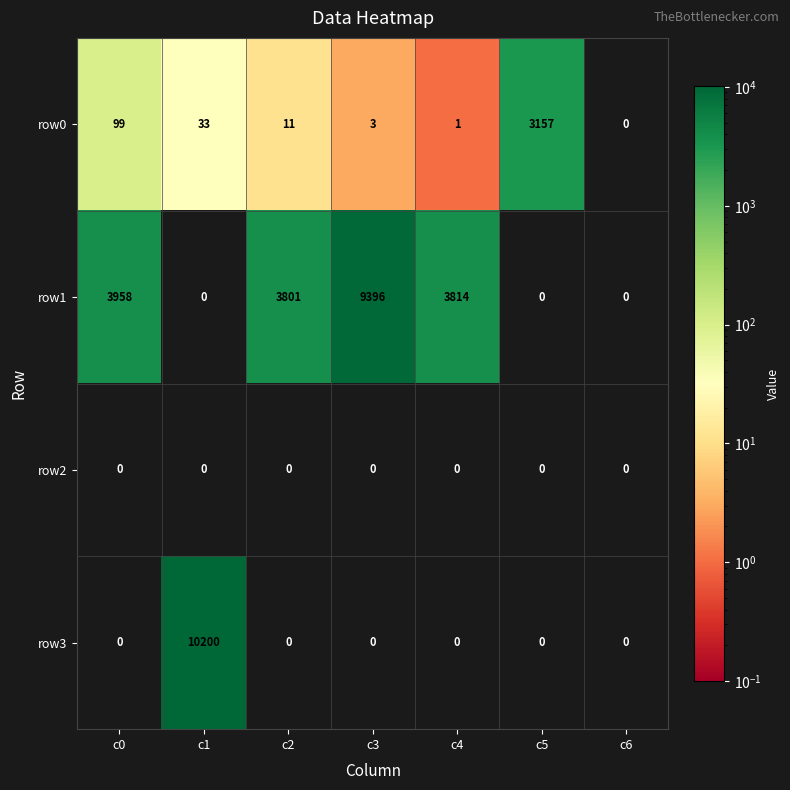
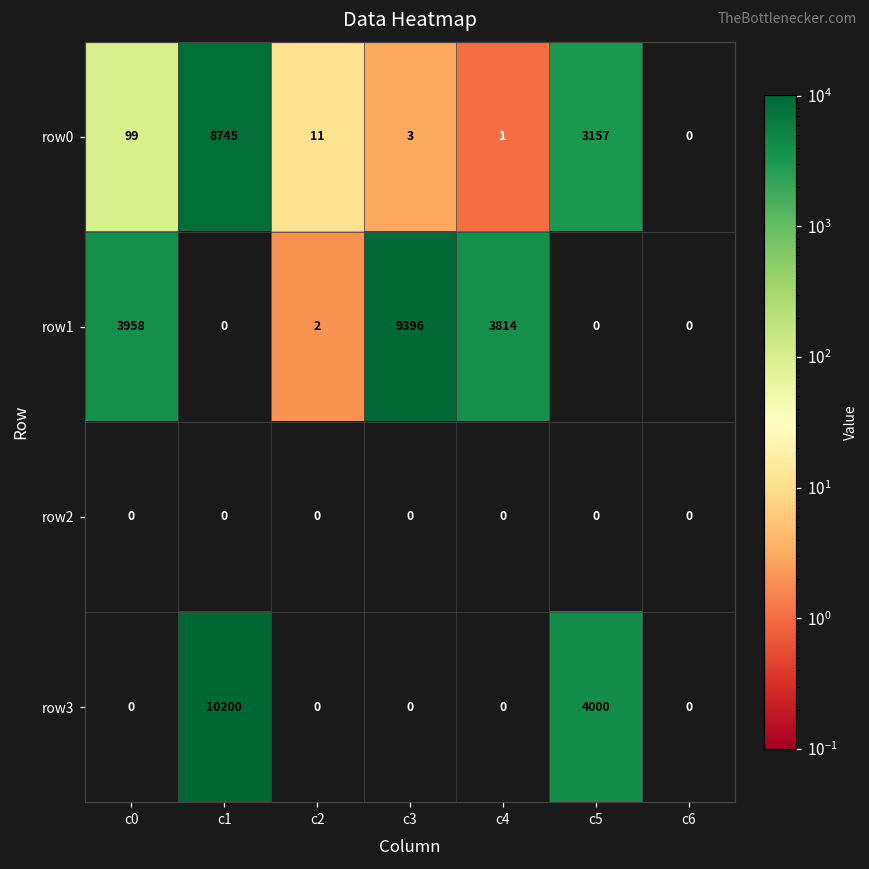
row0, c1: 33 -> 8745
row1, c2: 3801 -> 2
row3, c5: 0 -> 4000
